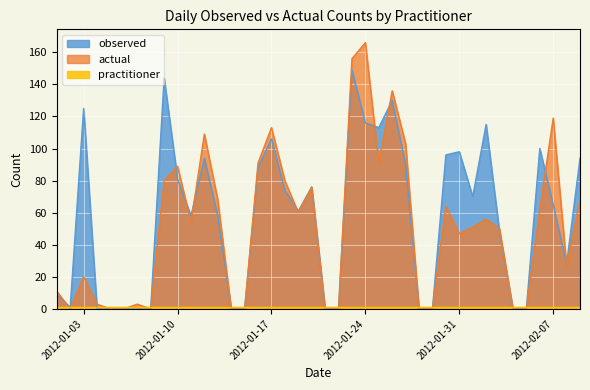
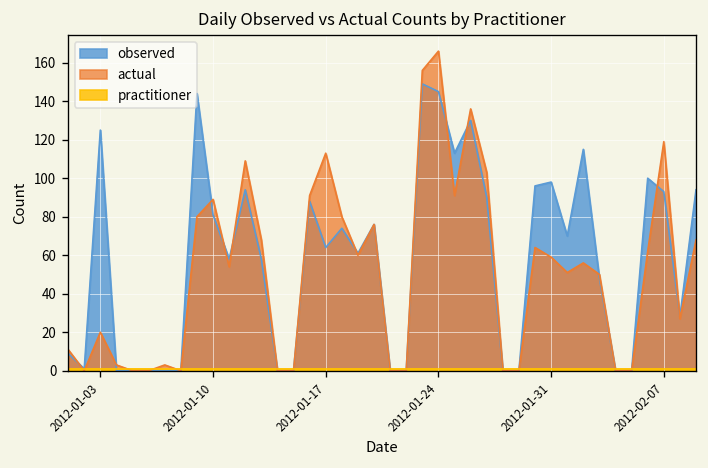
observed, 2012-01-17: 106 -> 64
observed, 2012-01-24: 116 -> 145
actual, 2012-01-31: 47 -> 59
observed, 2012-02-07: 65 -> 93
